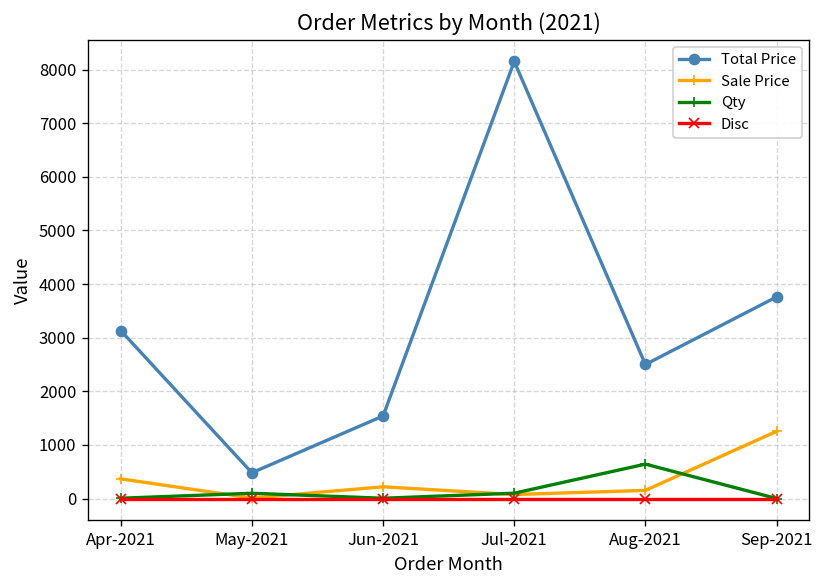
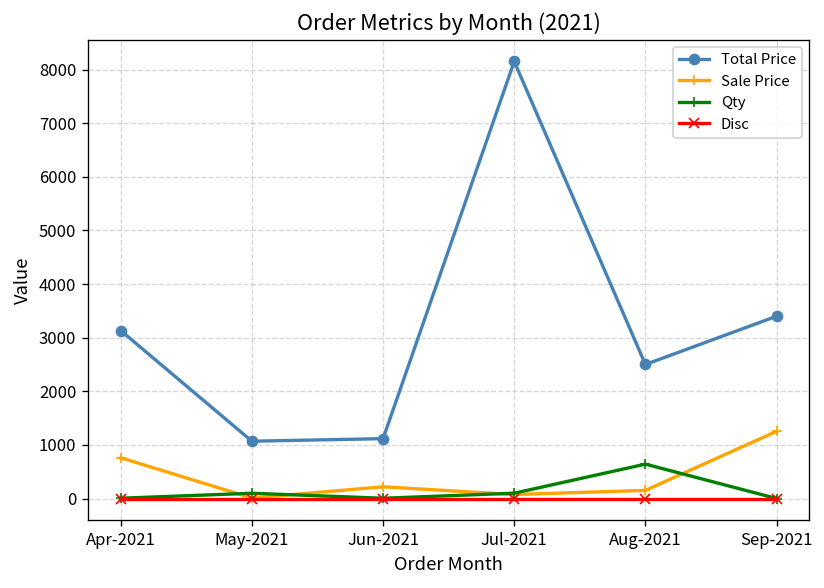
Sale Price, Apr-2021: 400 -> 800
Total Price, May-2021: 500 -> 1100
Total Price, Jun-2021: 1500 -> 1100
Total Price, Sep-2021: 3800 -> 3400
